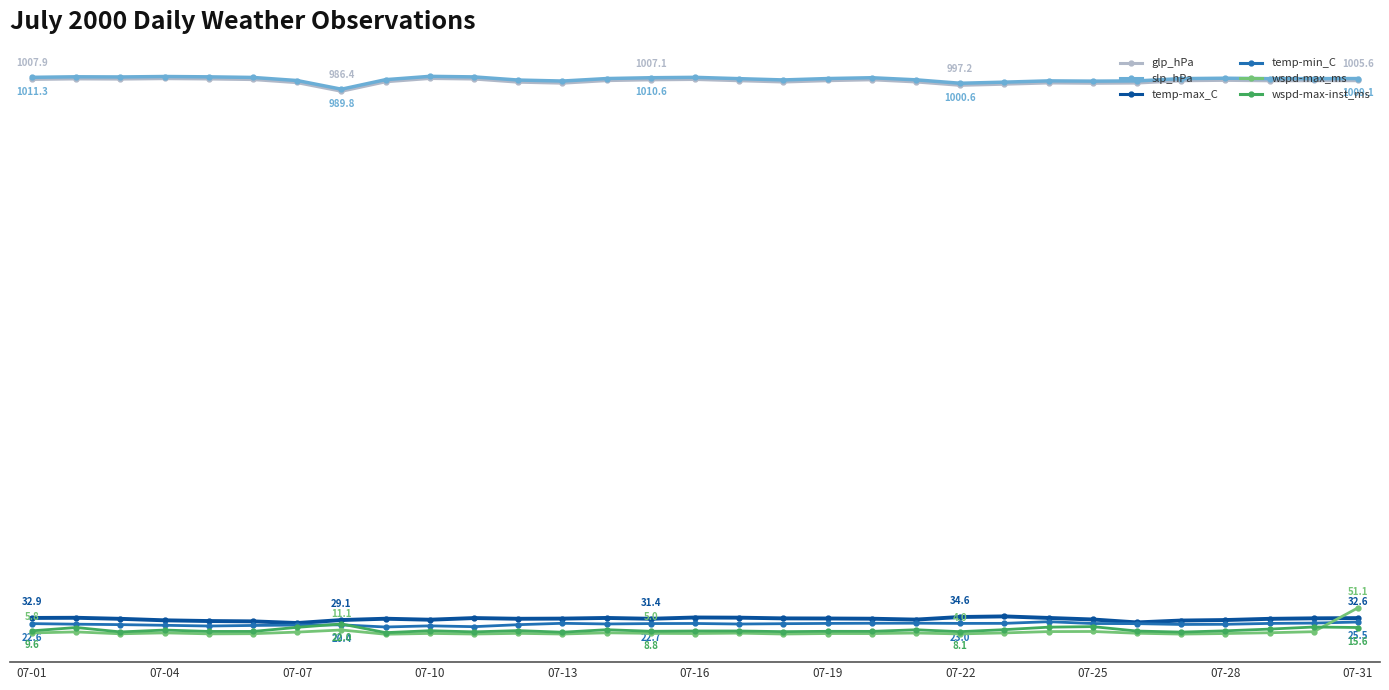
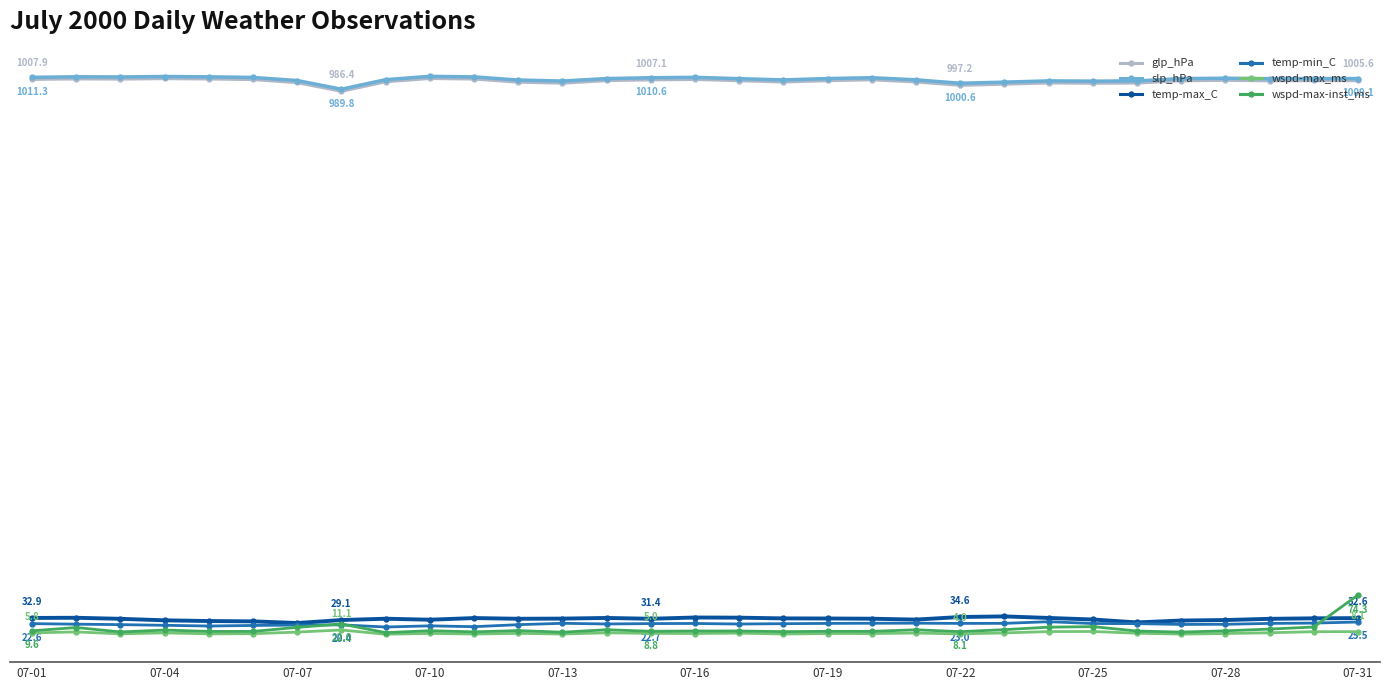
wspd-max_ms, 07-31: 51.1 -> 8.1
wspd-max-inst_ms, 07-31: 15.6 -> 74.3
